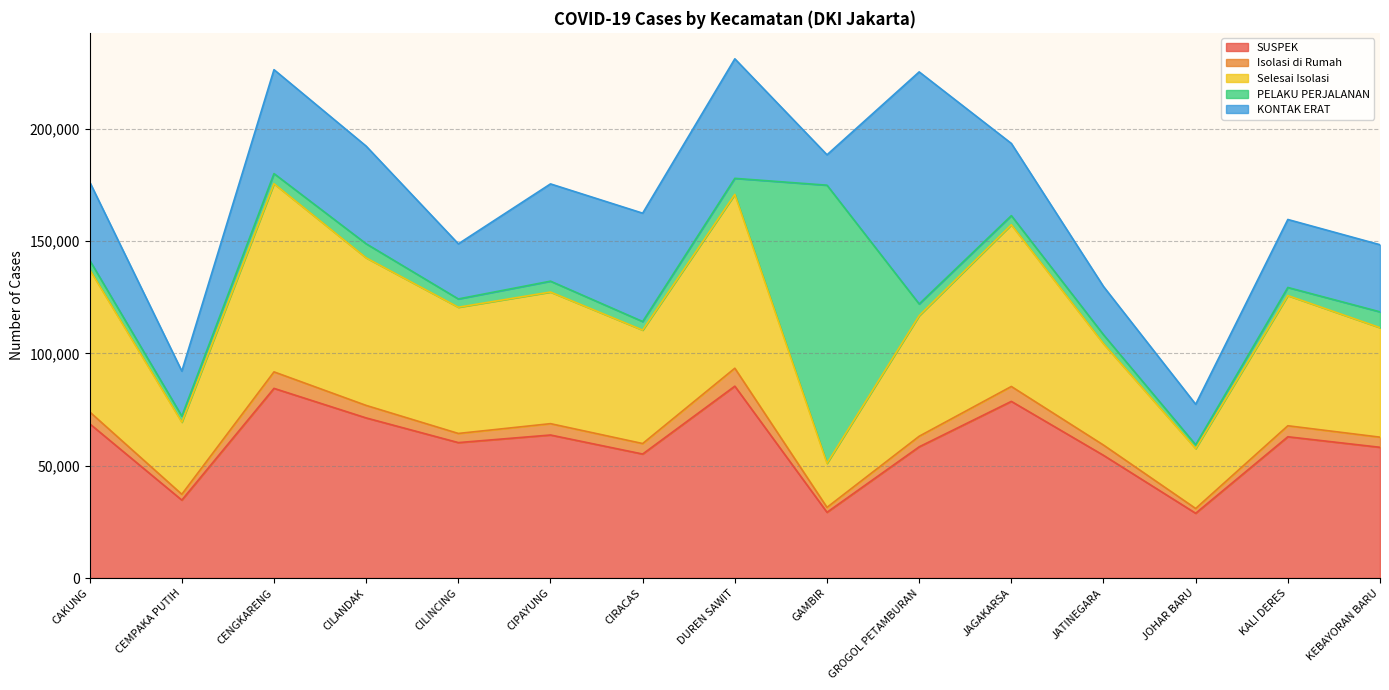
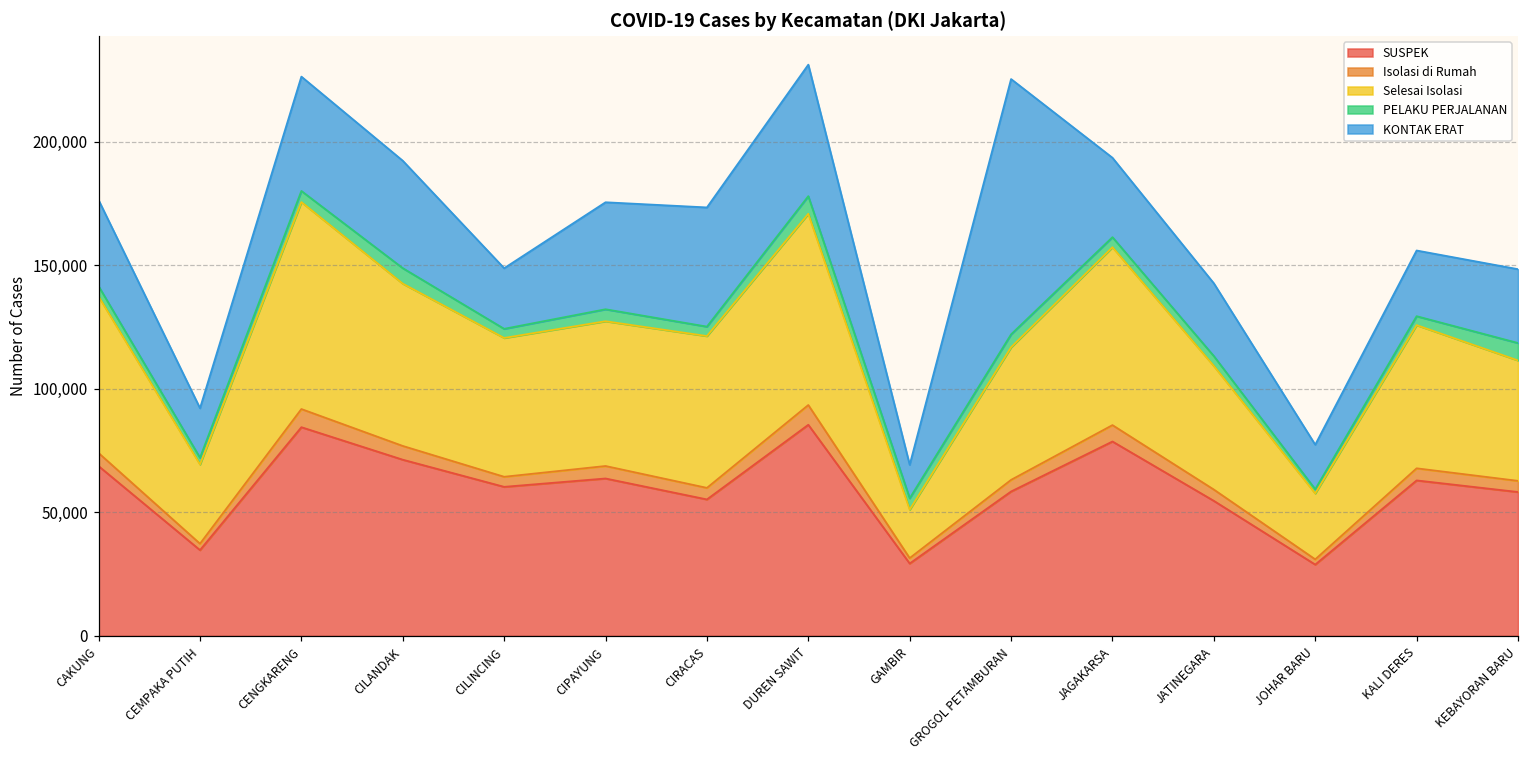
Selesai Isolasi, CIRACAS: 51,000 -> 61,000
PELAKU PERJALANAN, GAMBIR: 124,000 -> 5,000
Selesai Isolasi, JATINEGARA: 45,000 -> 50,000
KONTAK ERAT, JATINEGARA: 21,000 -> 29,000
KONTAK ERAT, KALI DERES: 30,000 -> 27,000
